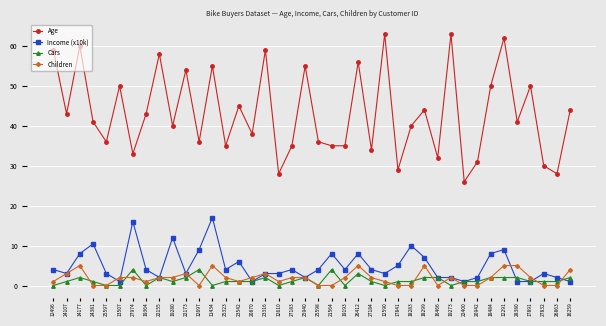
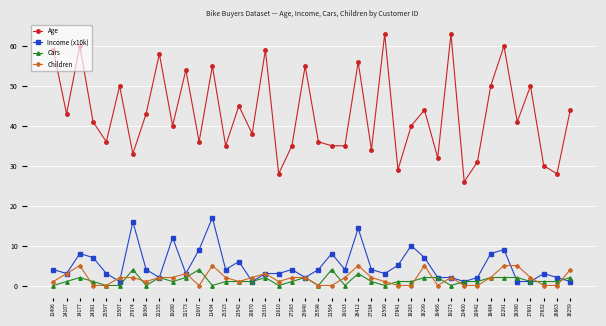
Income (x10k), 24381: 10 -> 7
Income (x10k), 26412: 8 -> 14
Age, 12291: 62 -> 60
